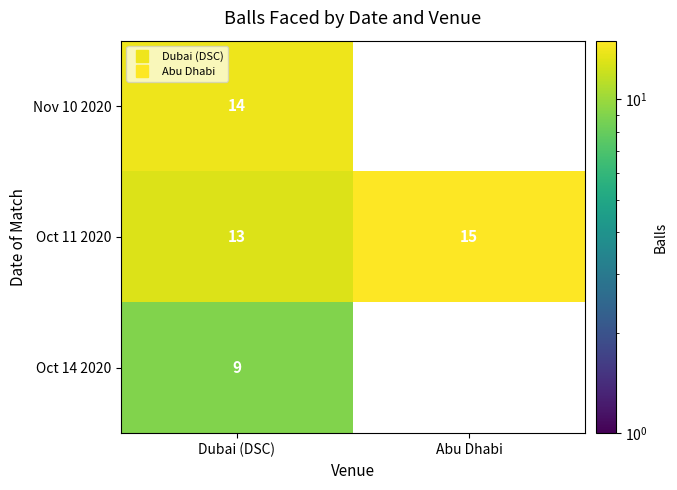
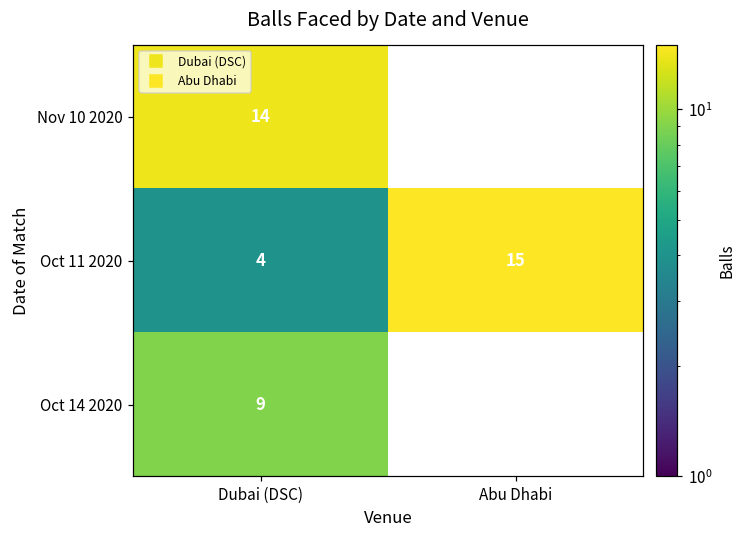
Oct 11 2020, Dubai (DSC): 13 -> 4
